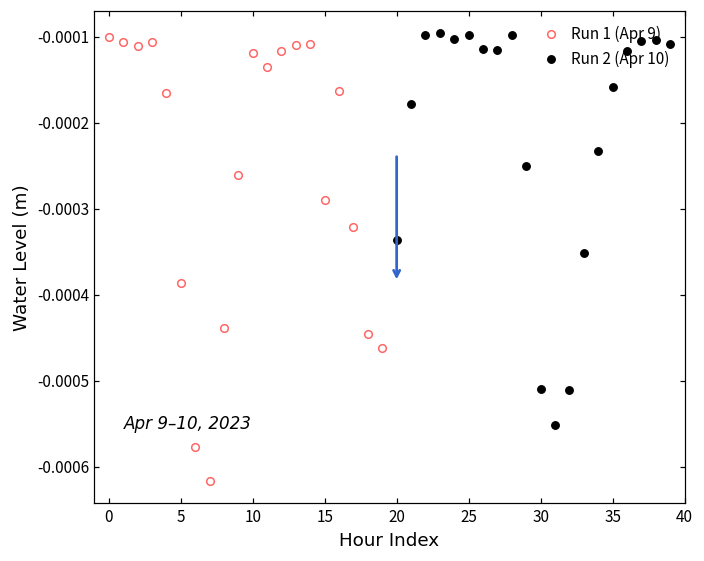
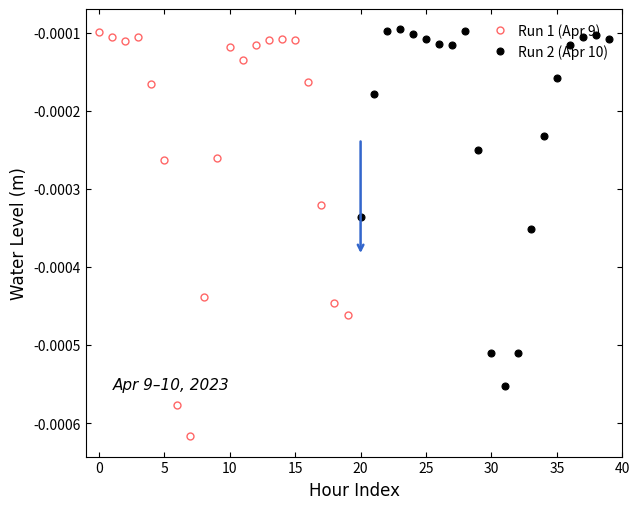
Run 1 (Apr 9), 5: -0.00039 -> -0.00026
Run 1 (Apr 9), 15: -0.00029 -> -0.00011
Run 2 (Apr 10), 25: -0.00010 -> -0.00011
